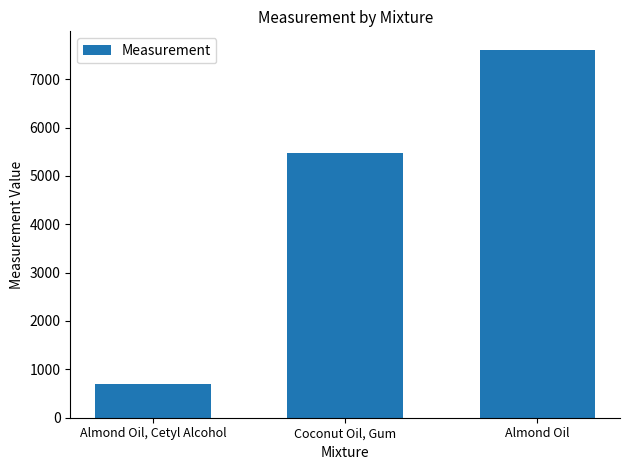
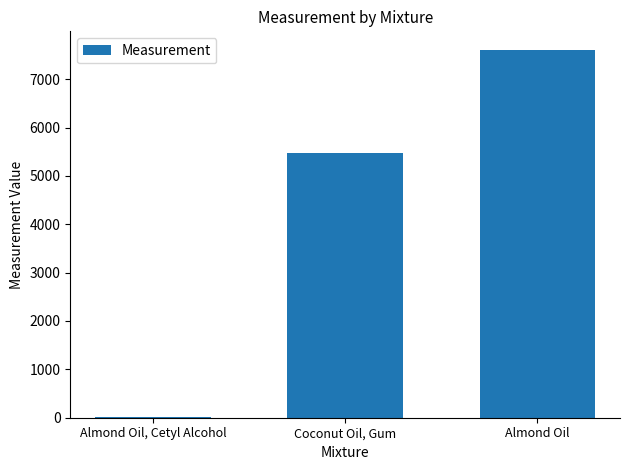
Almond Oil, Cetyl Alcohol: 700 -> 0
